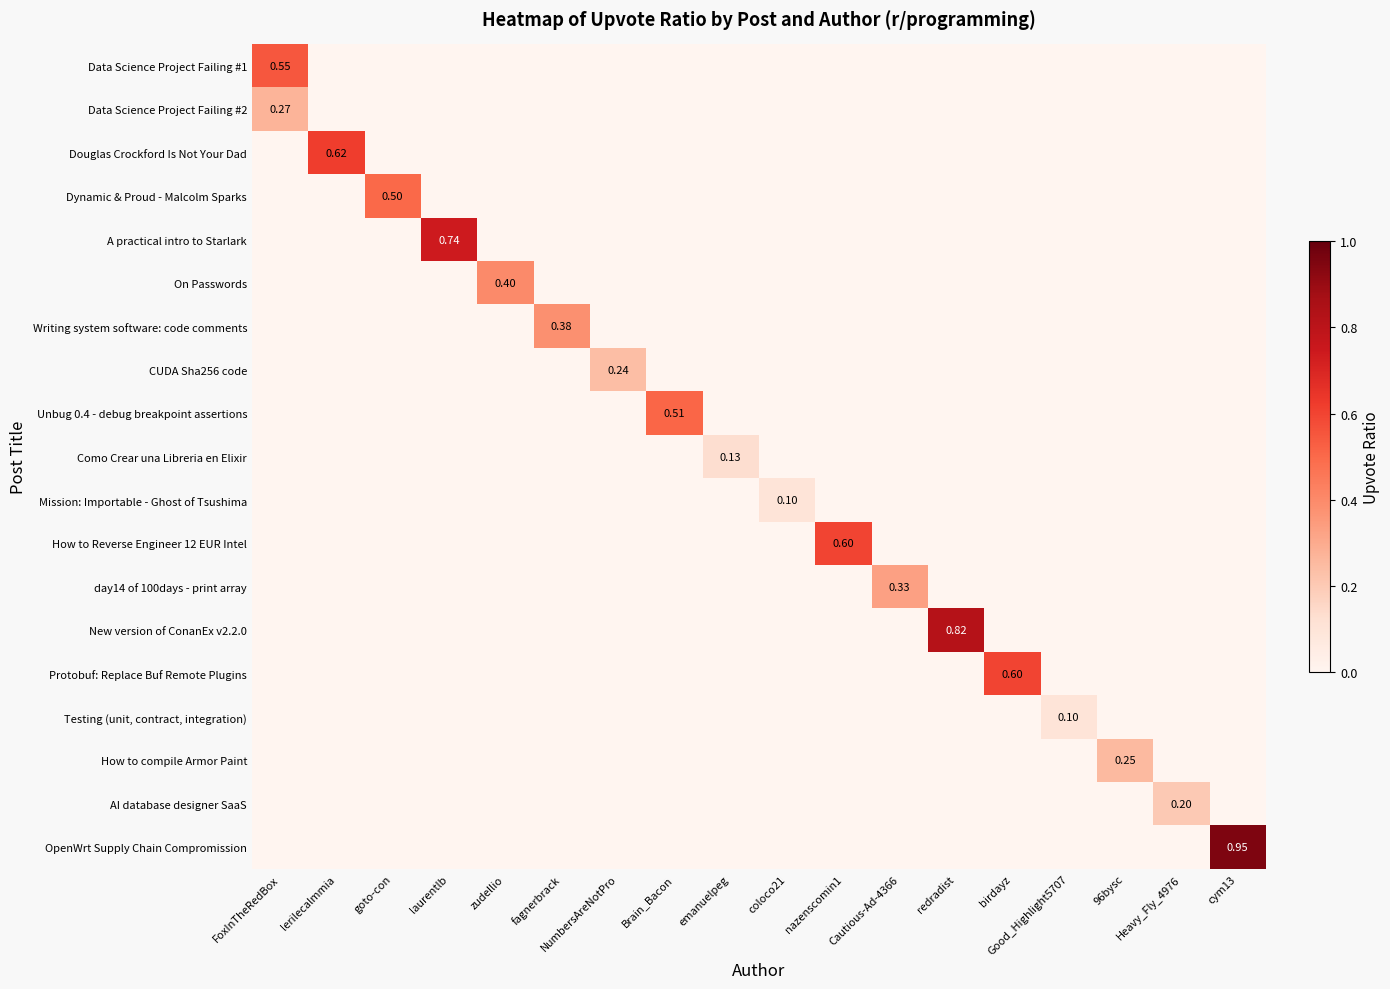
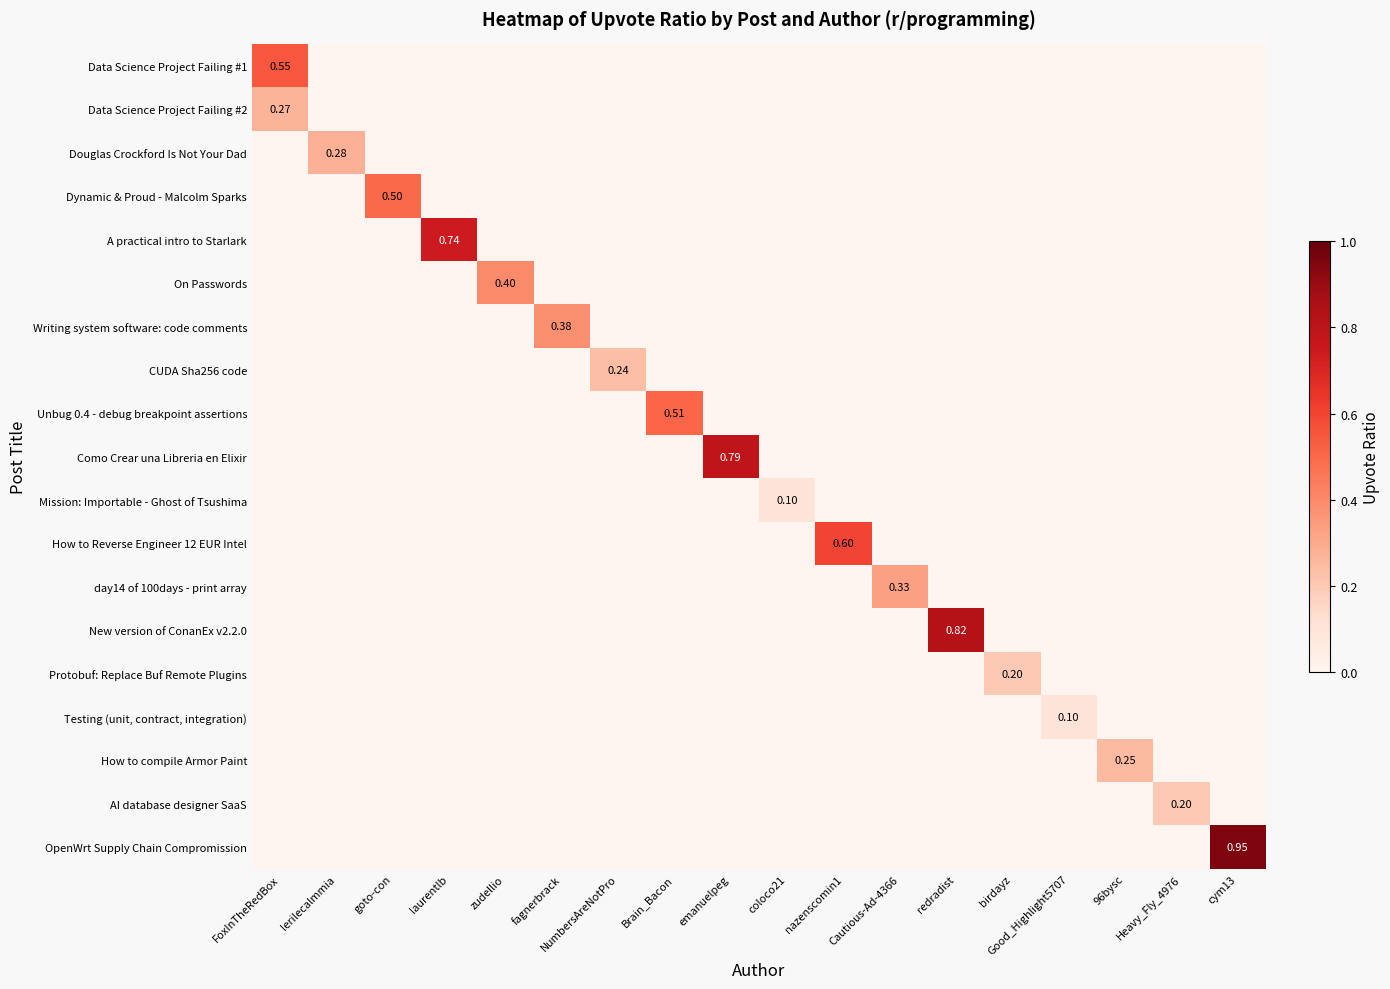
Douglas Crockford Is Not Your Dad, lerilecalmmia: 0.62 -> 0.28
Como Crear una Libreria en Elixir, emanuelpeg: 0.13 -> 0.79
Protobuf: Replace Buf Remote Plugins, birdayz: 0.60 -> 0.20
